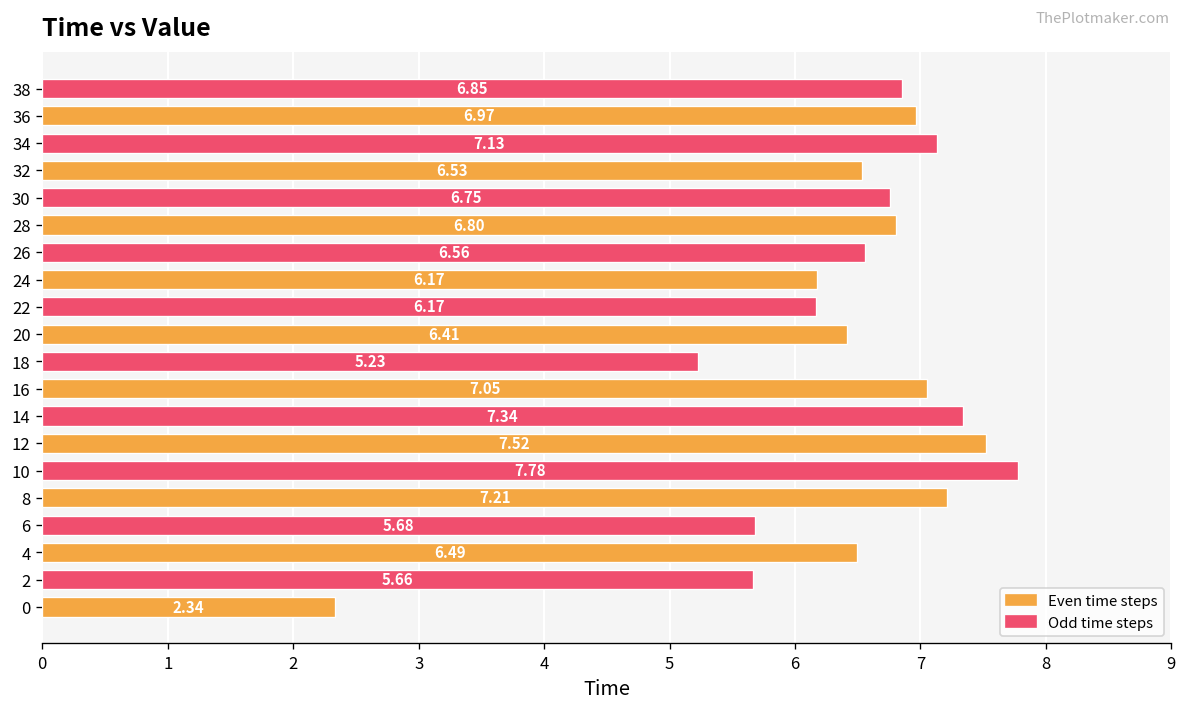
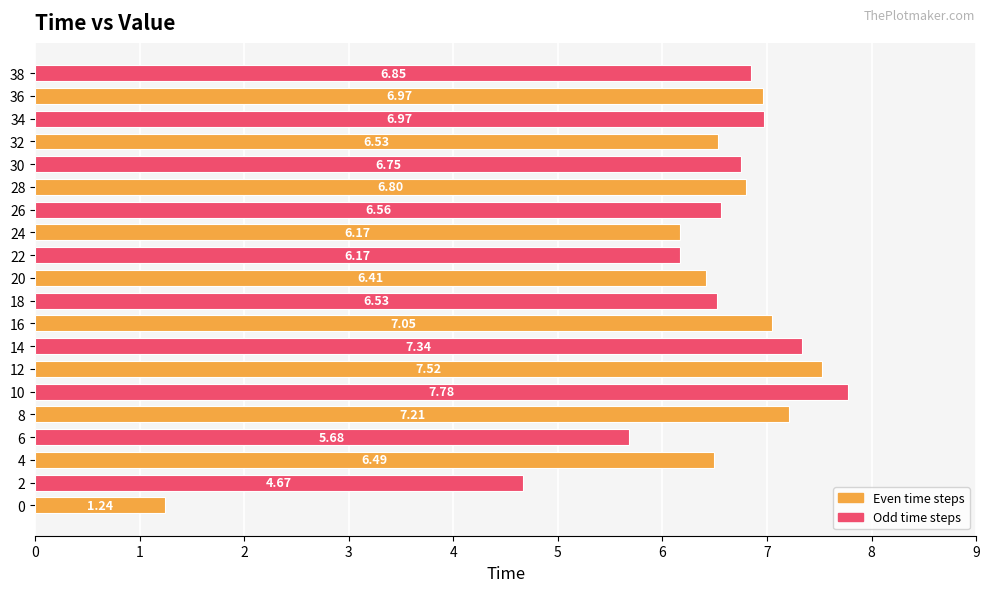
34: 7.13 -> 6.97
18: 5.23 -> 6.53
2: 5.66 -> 4.67
0: 2.34 -> 1.24
